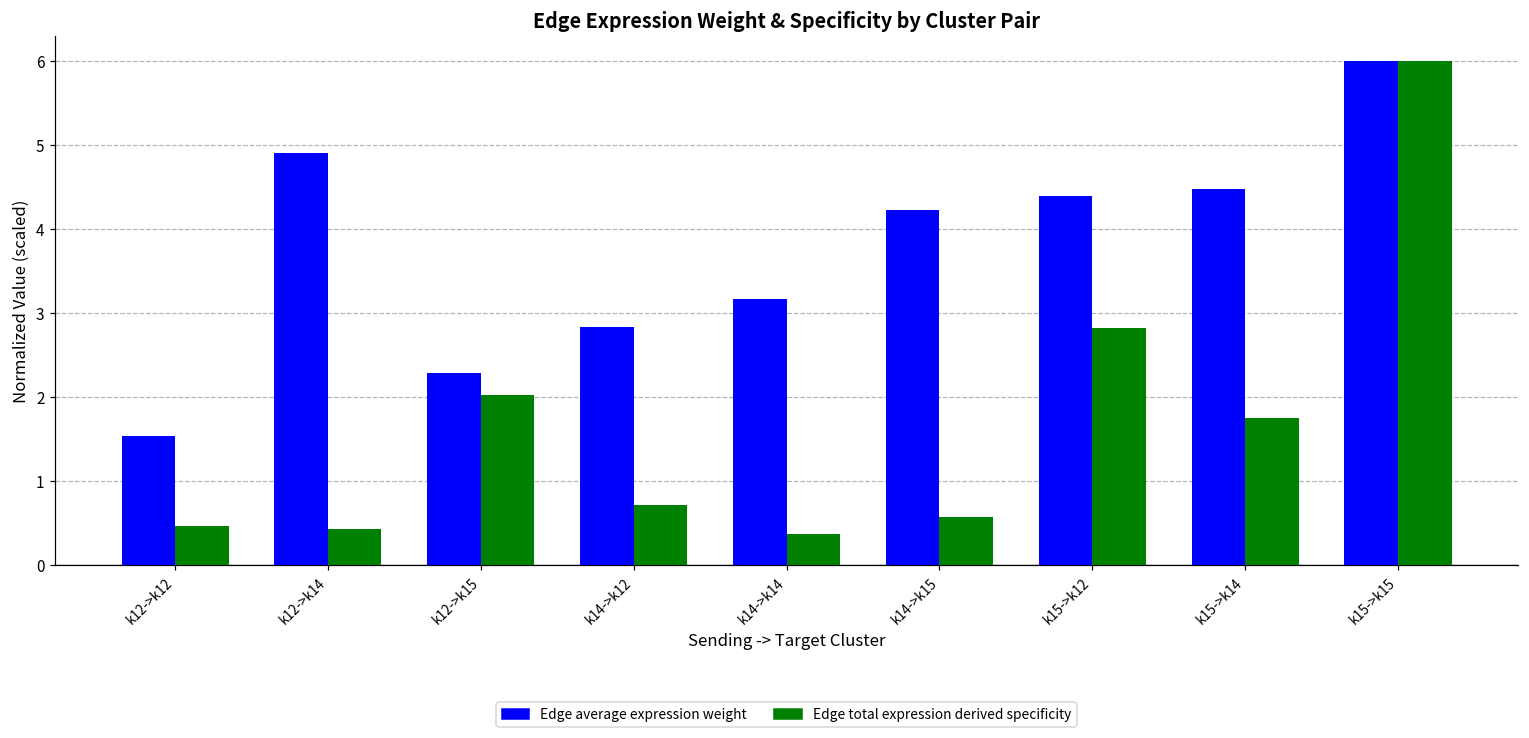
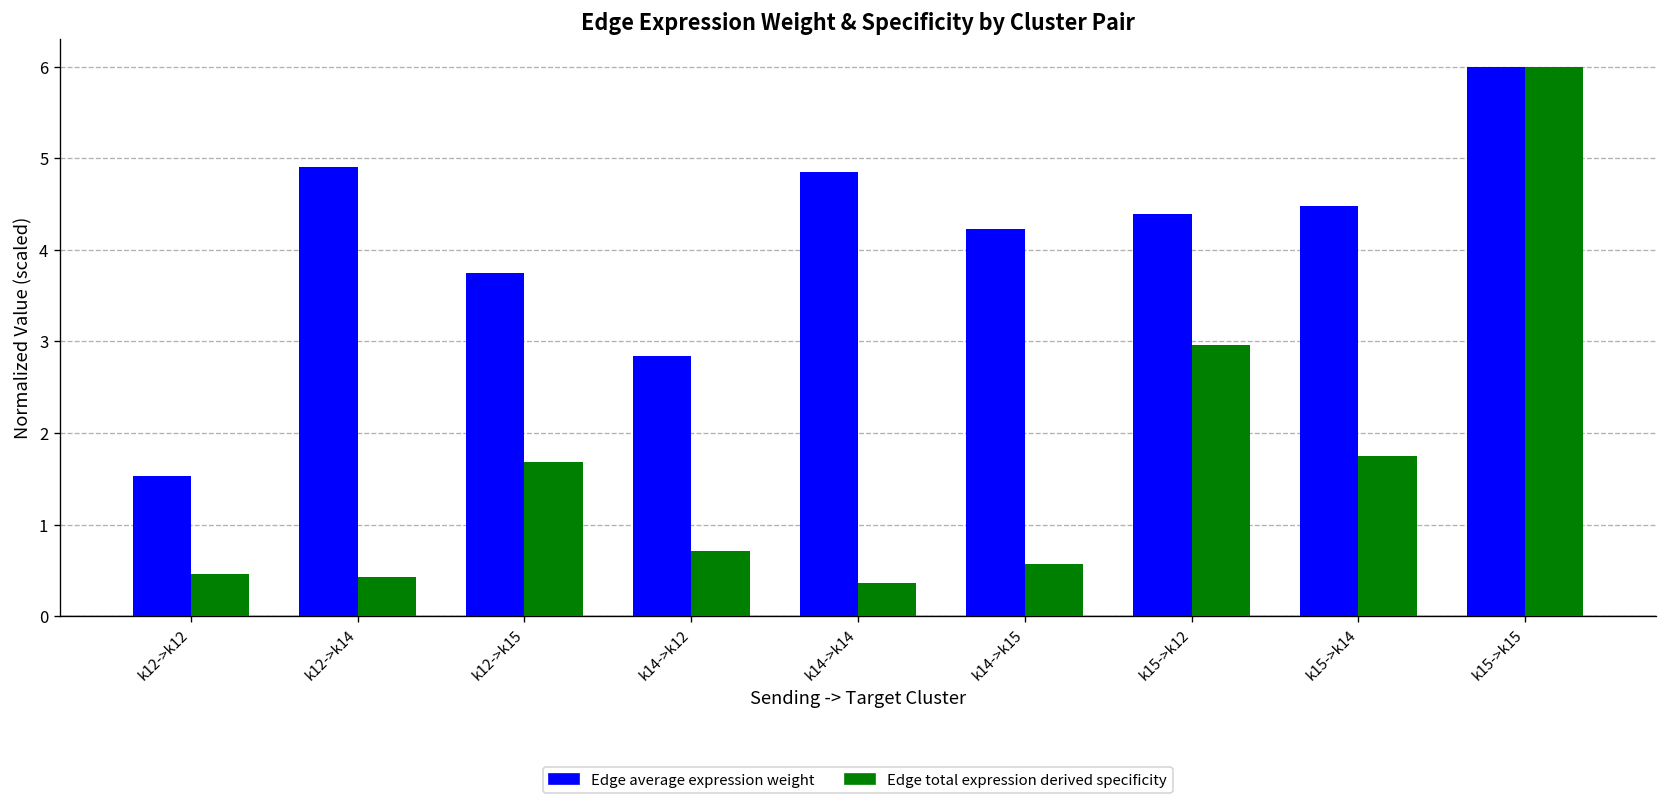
Edge average expression weight, k12->k15: 2.3 -> 3.7
Edge total expression derived specificity, k12->k15: 2.0 -> 1.7
Edge average expression weight, k14->k14: 3.2 -> 4.9
Edge total expression derived specificity, k15->k12: 2.8 -> 3.0
